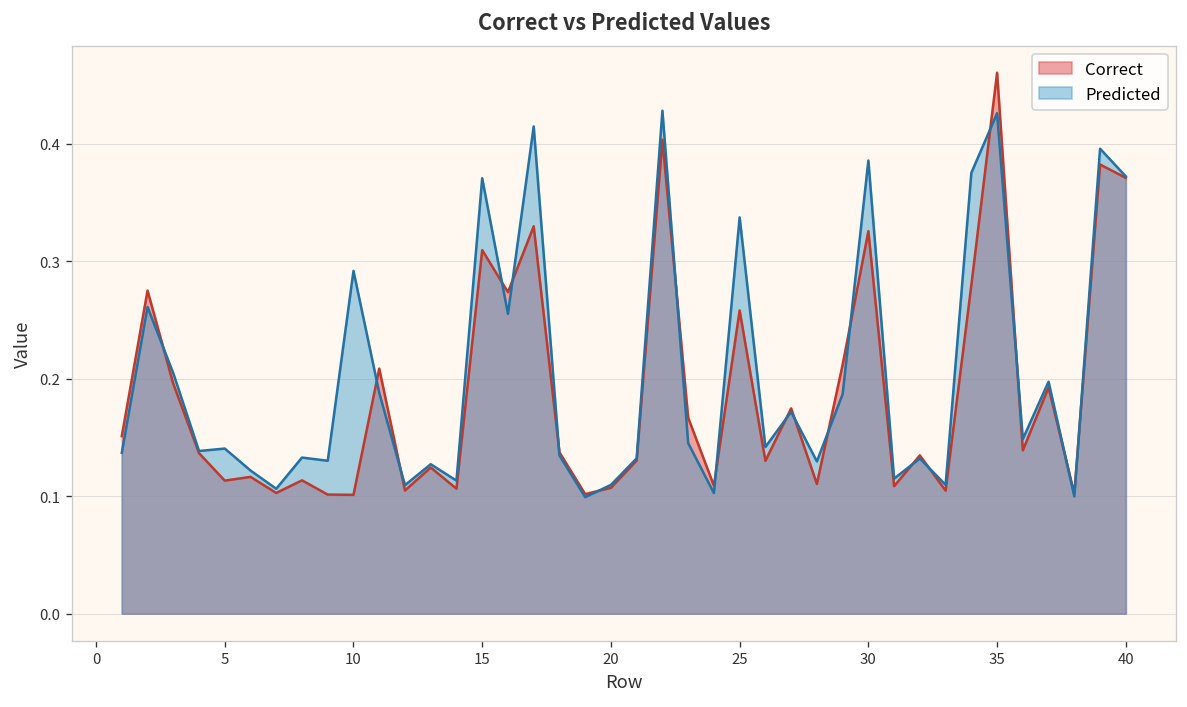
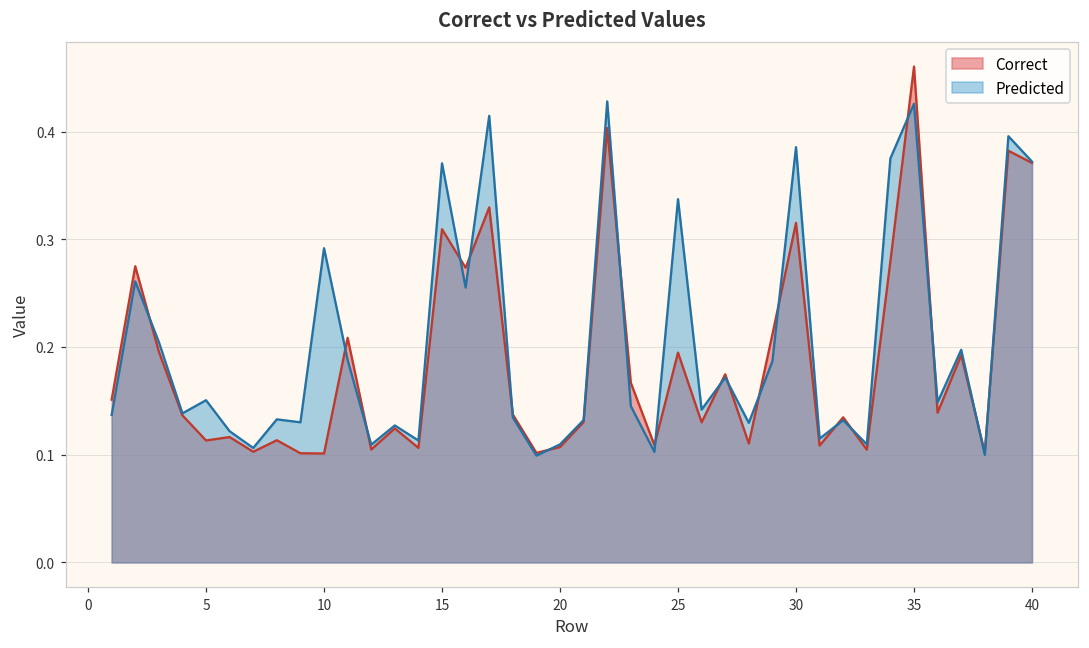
Predicted, 5: 0.14 -> 0.15
Correct, 25: 0.26 -> 0.19
Correct, 30: 0.33 -> 0.32
